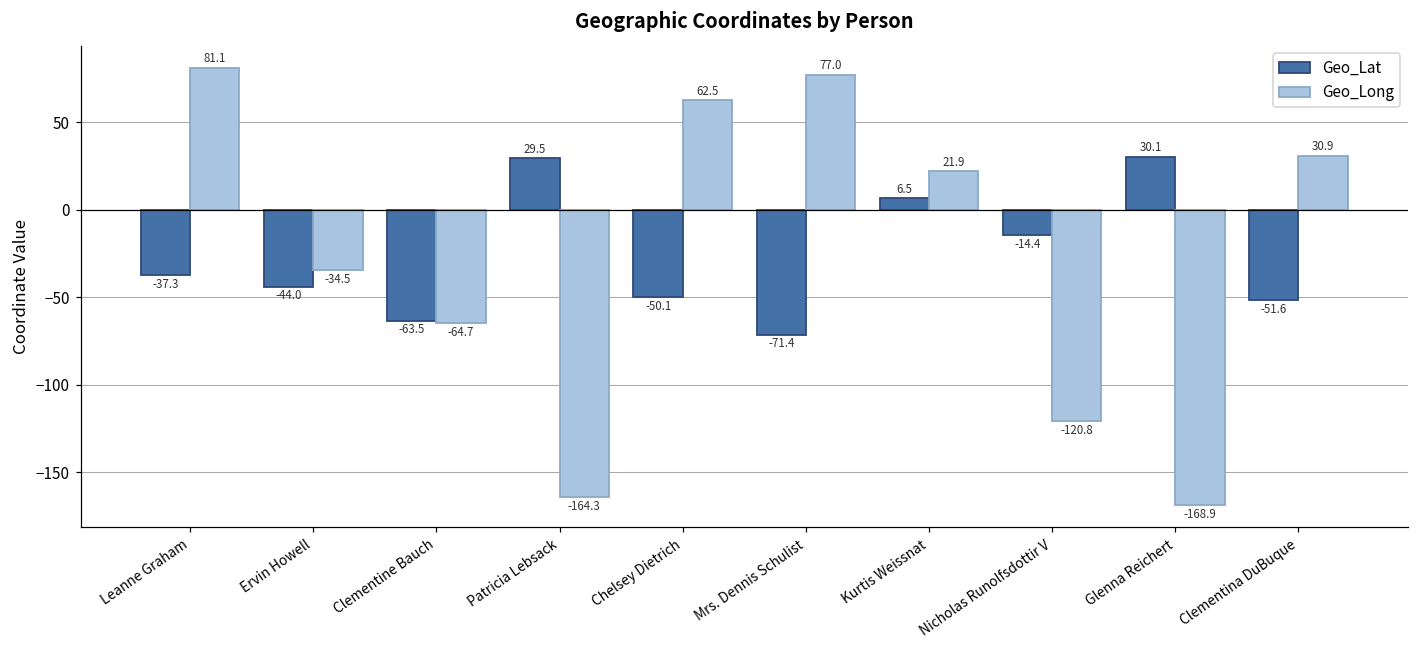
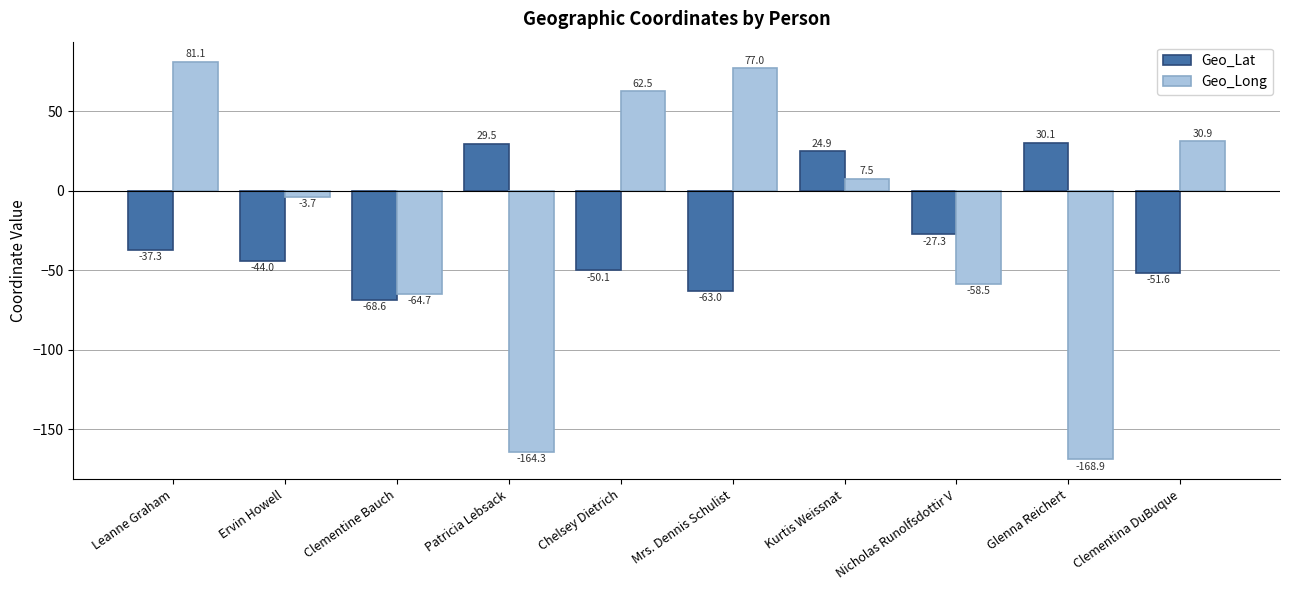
Geo_Long, Ervin Howell: -34.5 -> -3.7
Geo_Lat, Clementine Bauch: -63.5 -> -68.6
Geo_Lat, Mrs. Dennis Schulist: -71.4 -> -63.0
Geo_Lat, Kurtis Weissnat: 6.5 -> 24.9
Geo_Long, Kurtis Weissnat: 21.9 -> 7.5
Geo_Lat, Nicholas Runolfsdottir V: -14.4 -> -27.3
Geo_Long, Nicholas Runolfsdottir V: -120.8 -> -58.5
